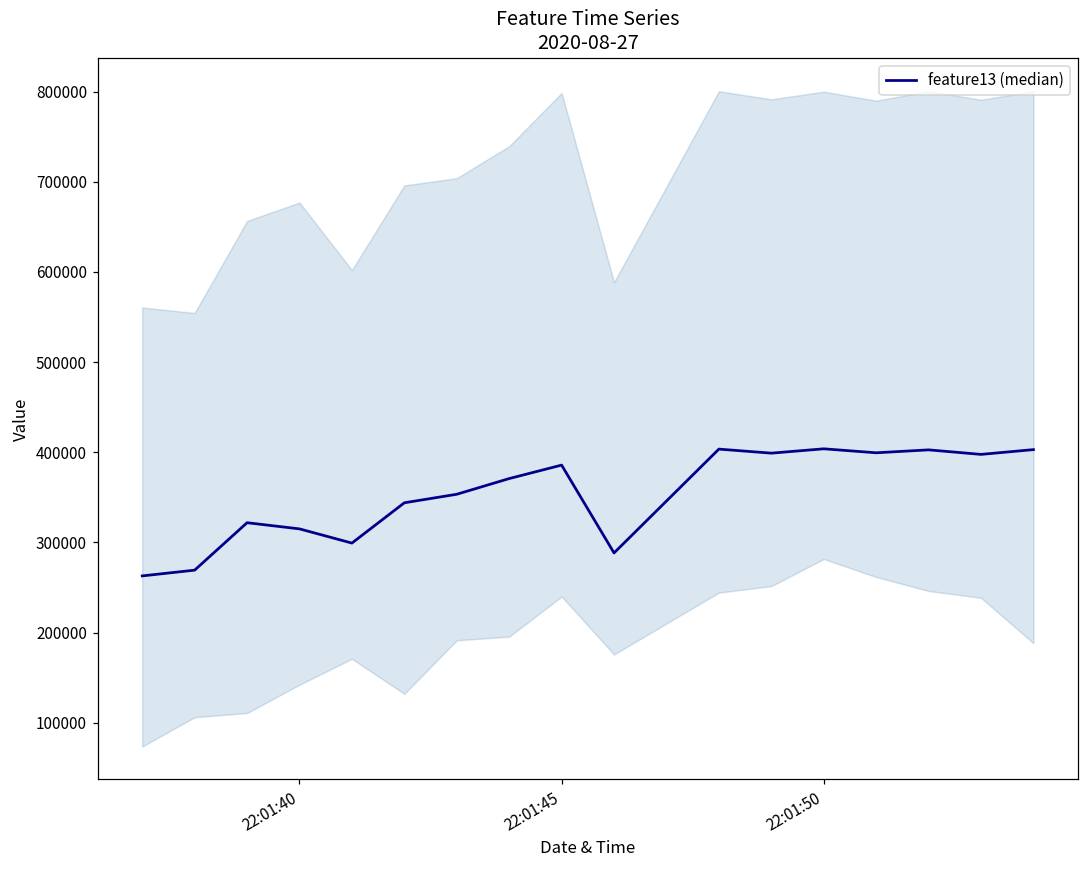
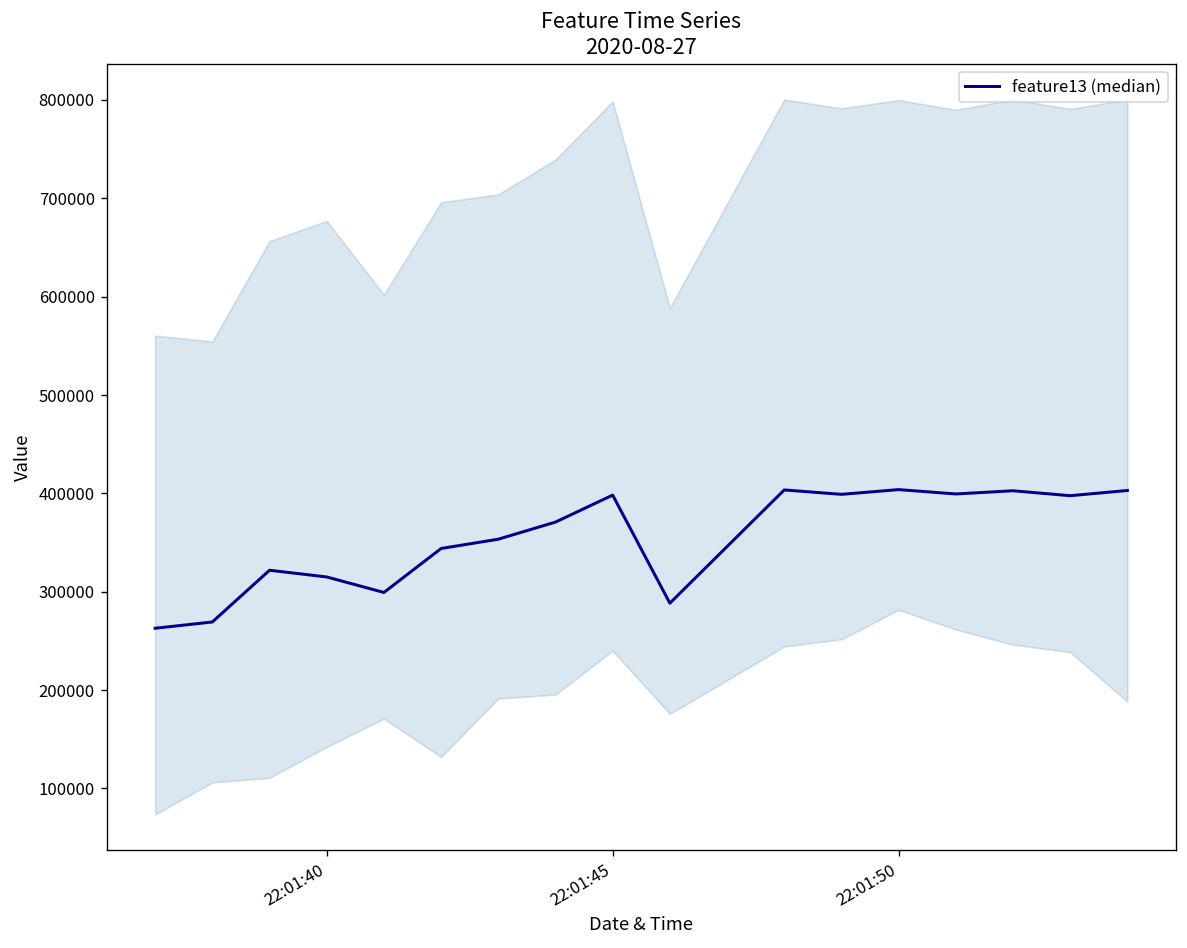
feature13 (median), 22:01:45: 390000 -> 400000
